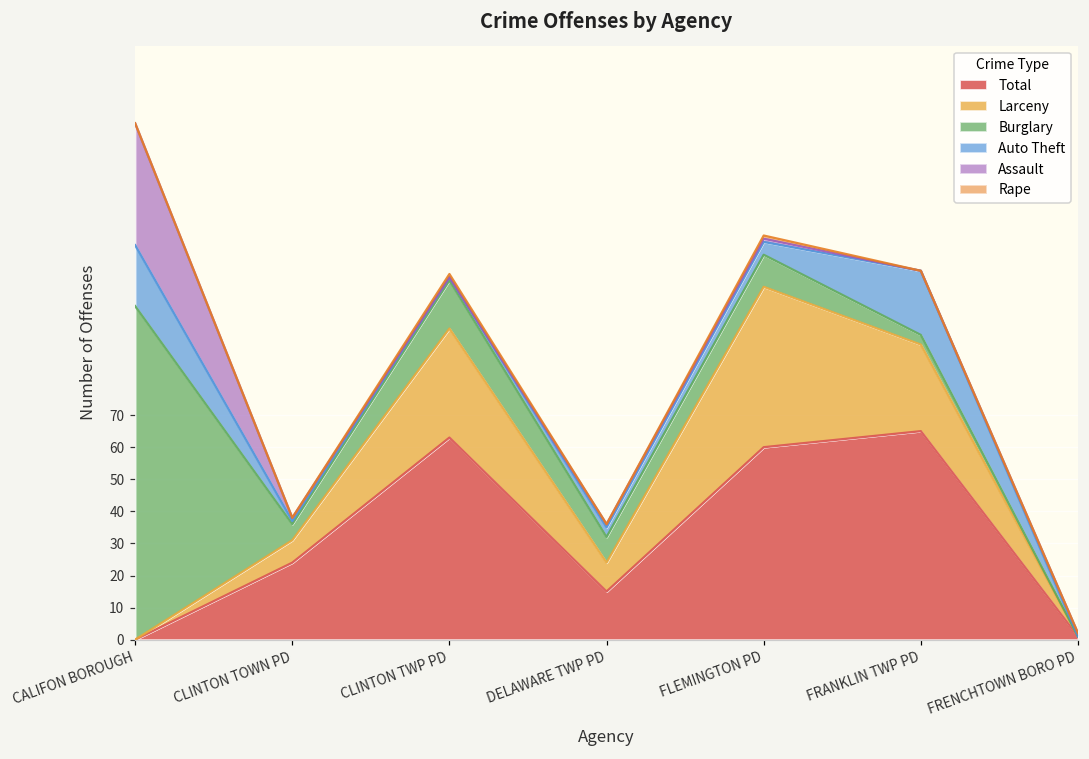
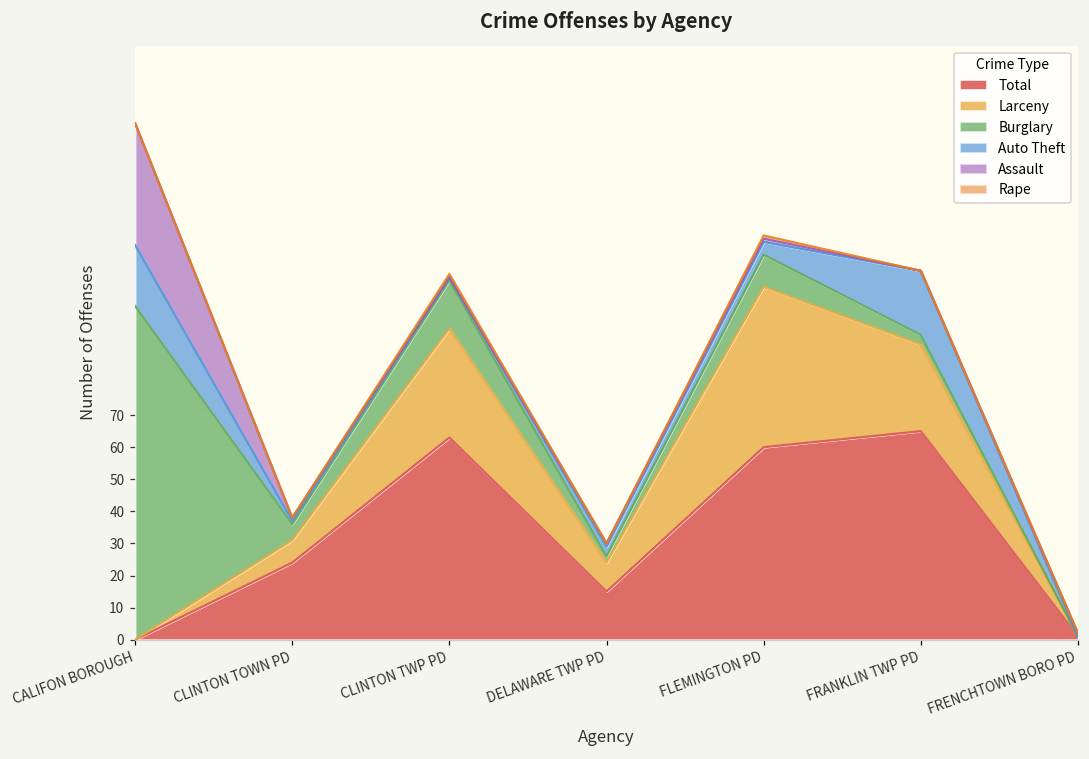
Burglary, DELAWARE TWP PD: 8 -> 2
